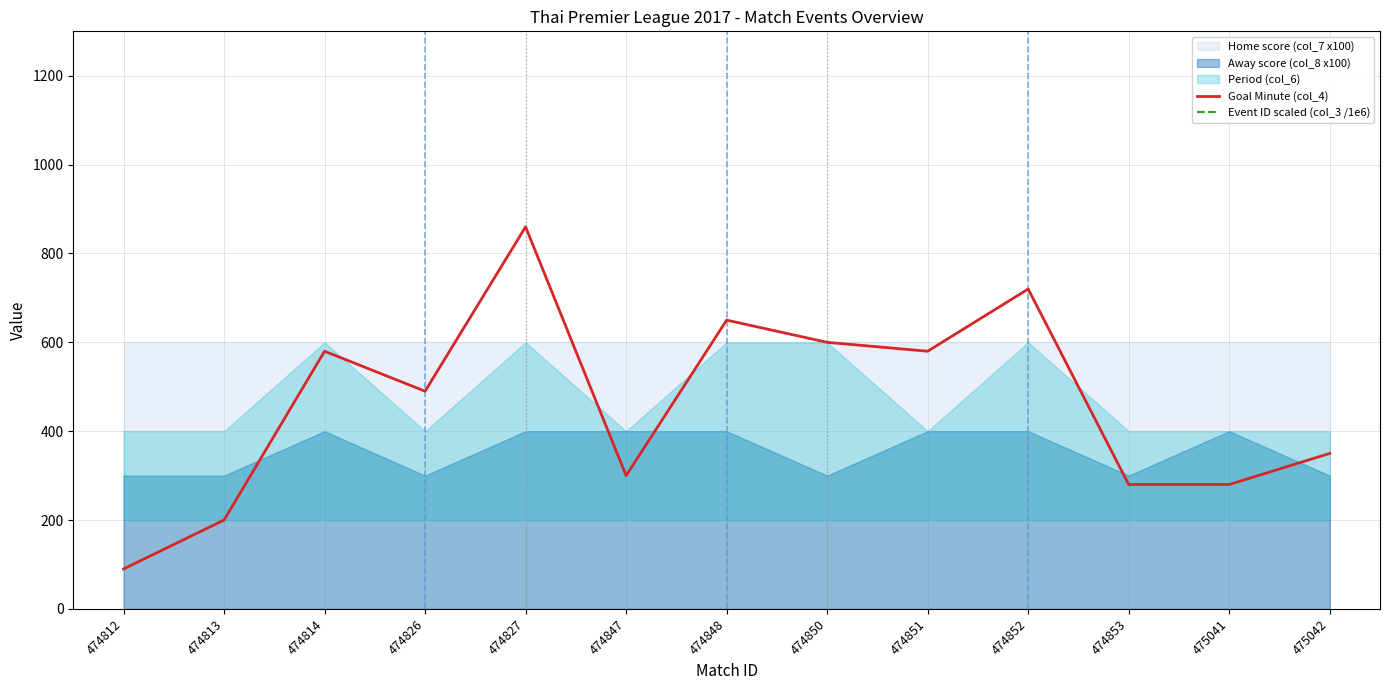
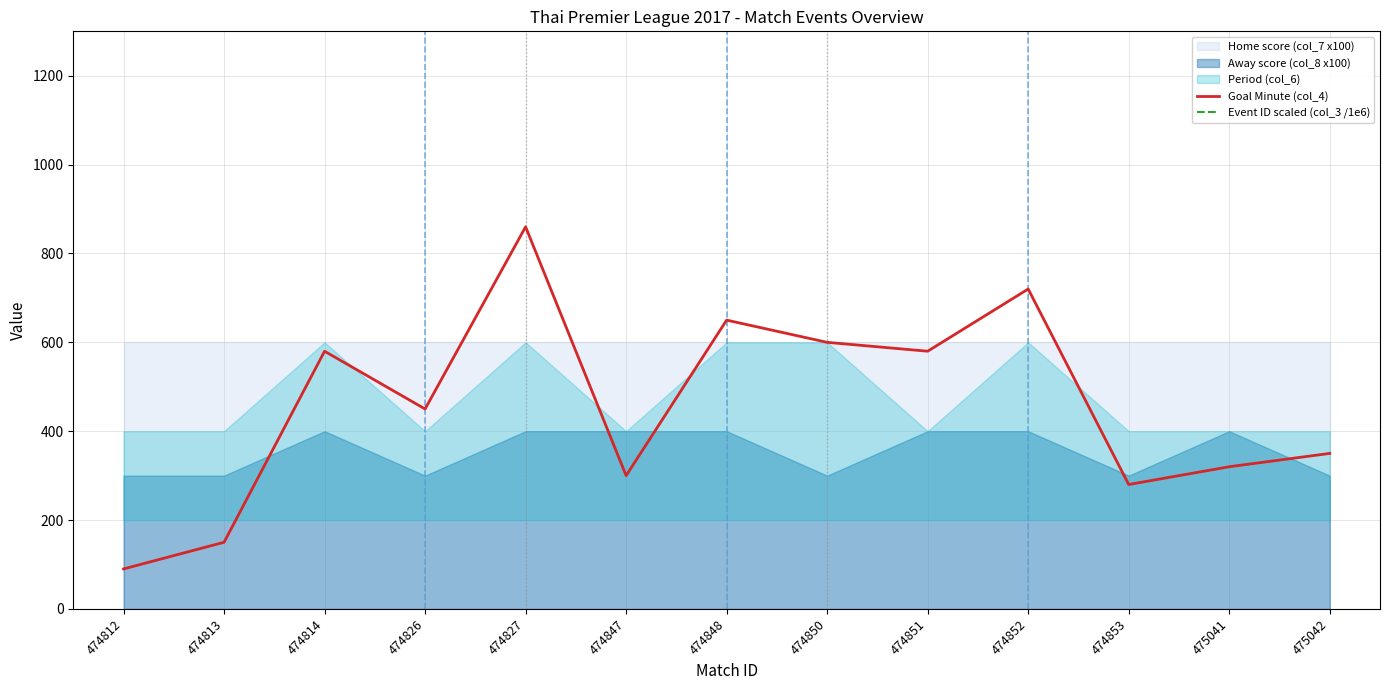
Goal Minute (col_4), 474813: 200 -> 150
Goal Minute (col_4), 474826: 490 -> 450
Goal Minute (col_4), 475041: 280 -> 320
